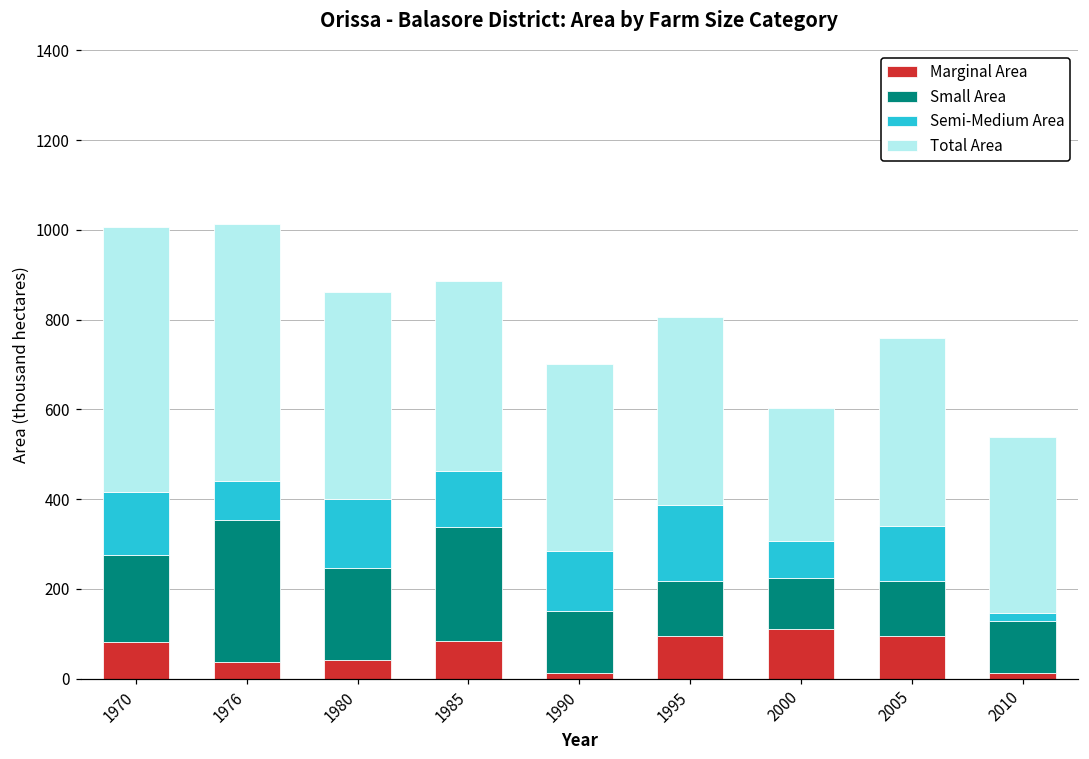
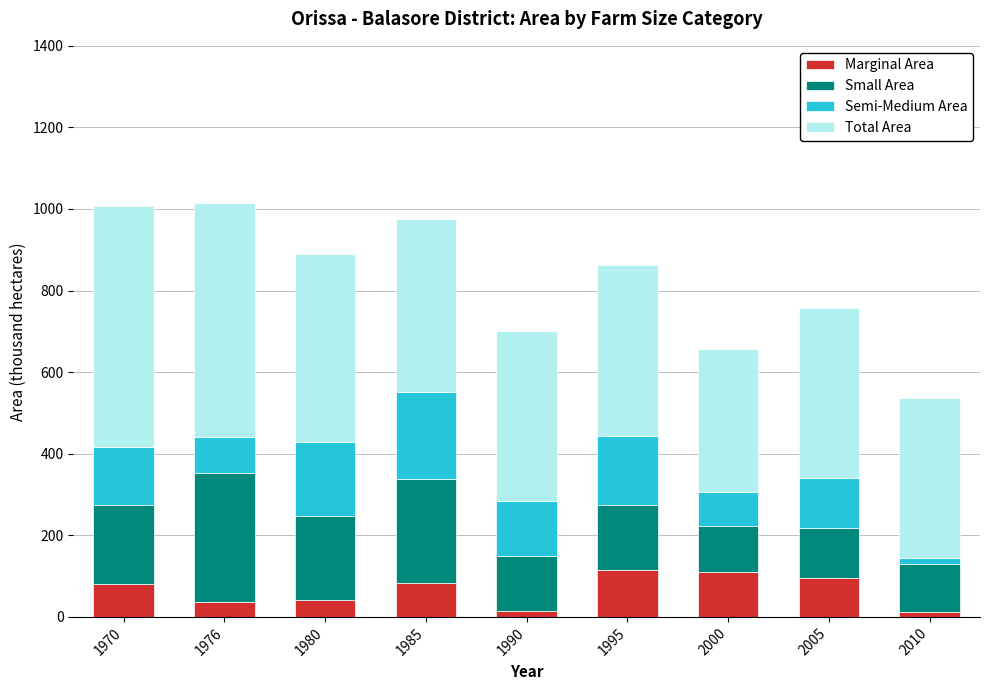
Semi-Medium Area, 1980: 150 -> 180
Semi-Medium Area, 1985: 120 -> 210
Marginal Area, 1995: 100 -> 110
Small Area, 1995: 120 -> 160
Total Area, 2000: 300 -> 350
